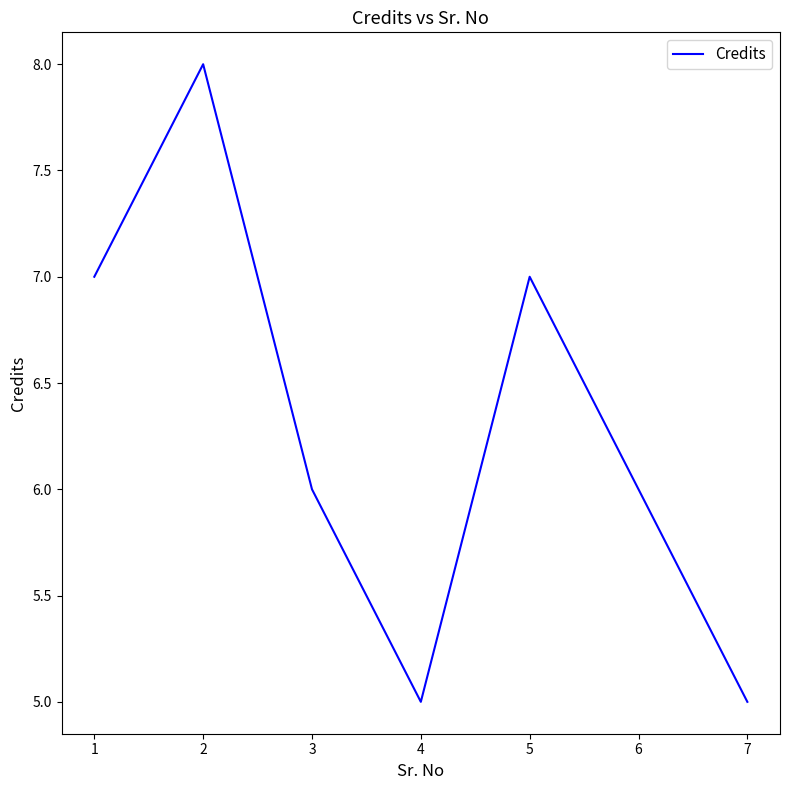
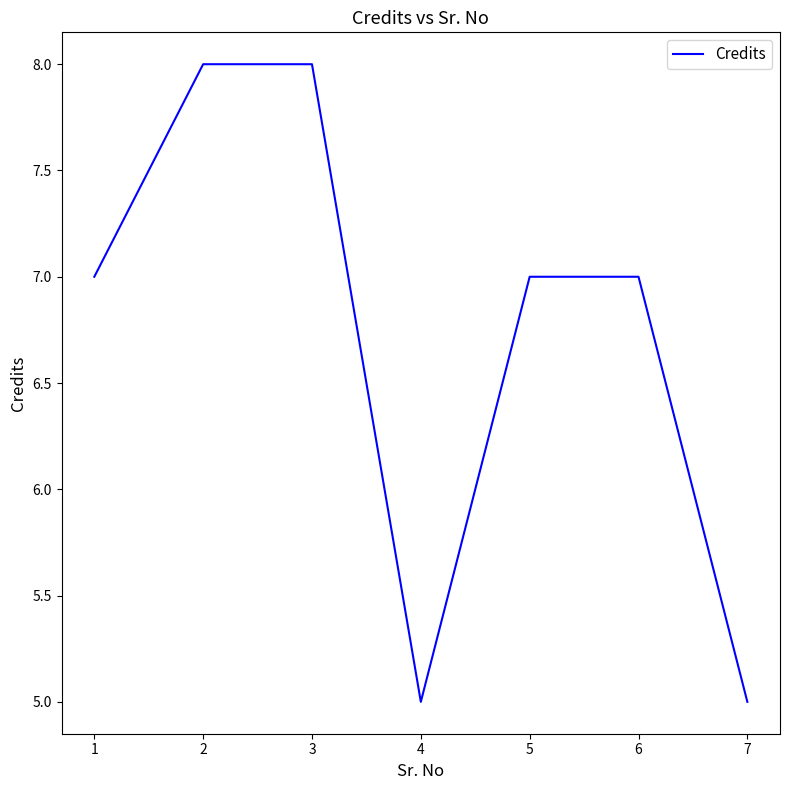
3: 6 -> 8
6: 6 -> 7
